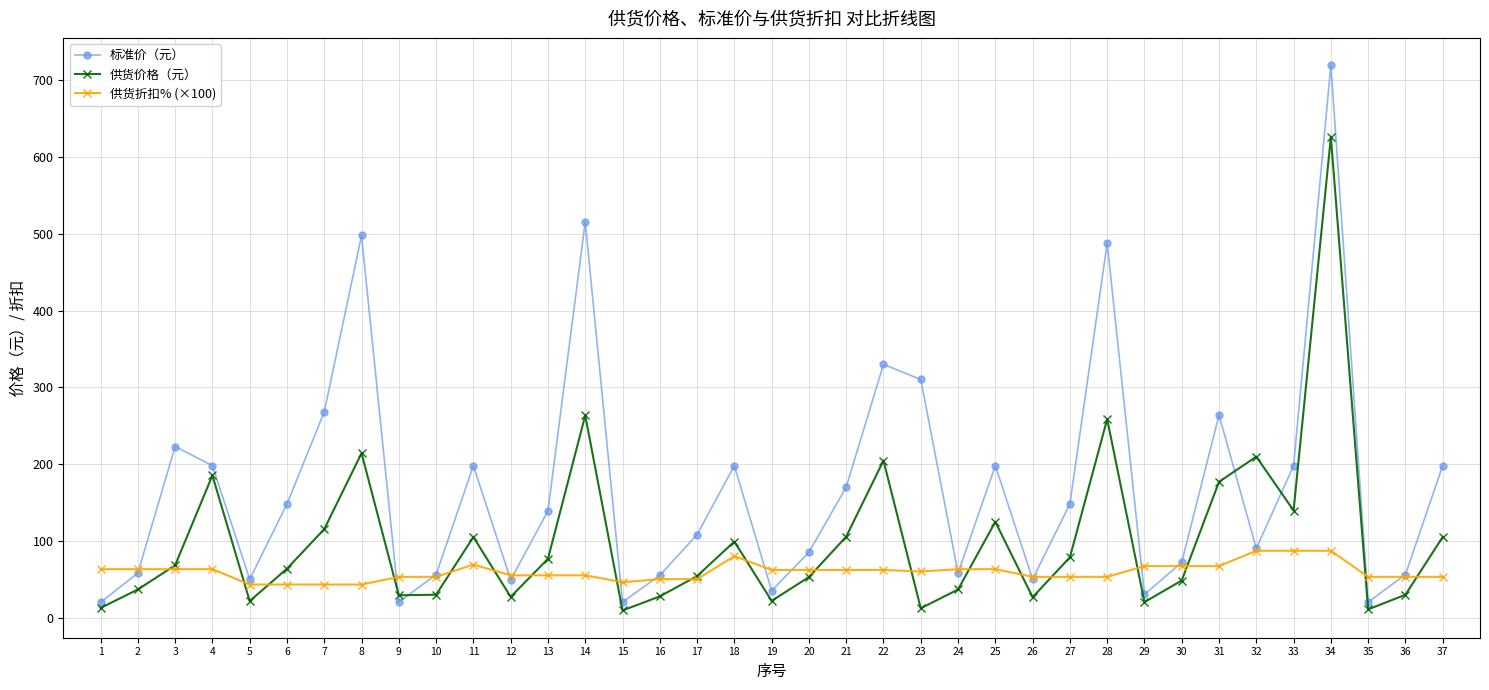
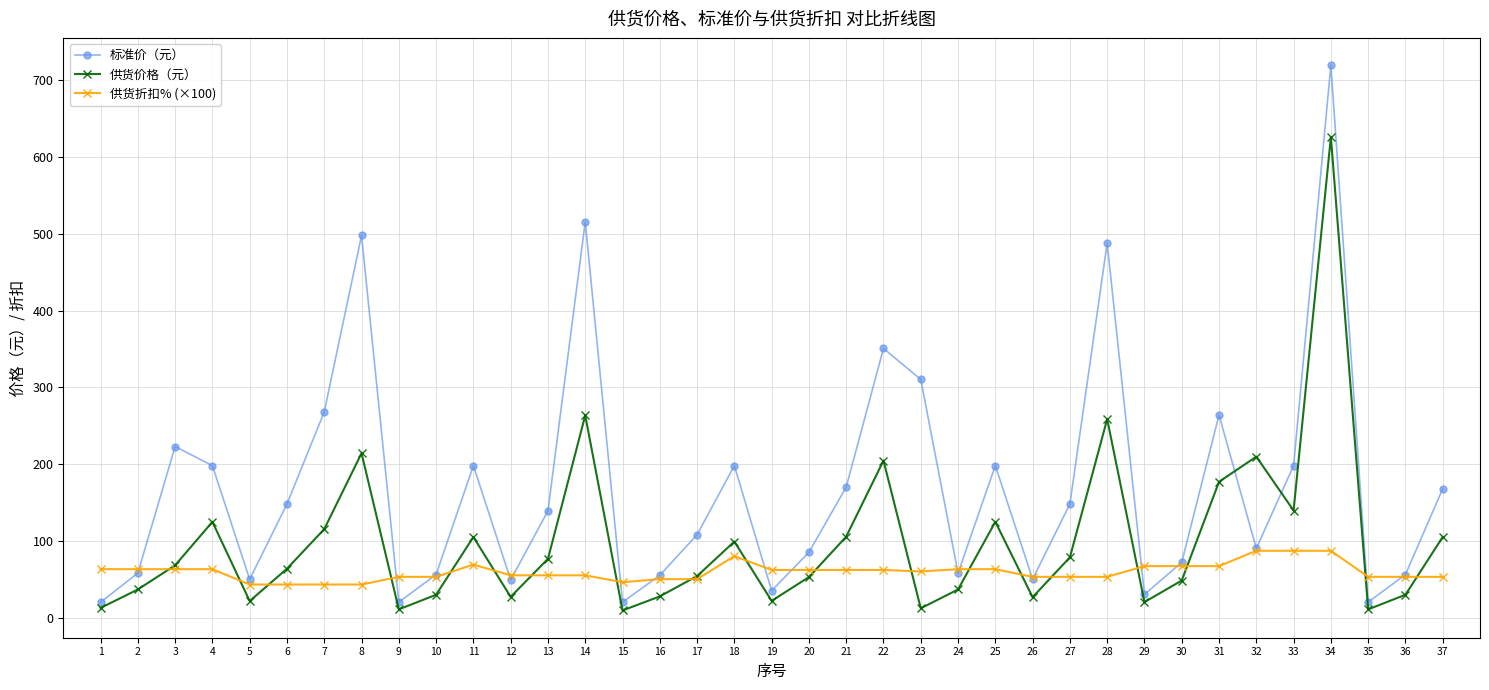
供货价格（元）, 4: 190 -> 120
供货价格（元）, 9: 30 -> 10
标准价（元）, 22: 330 -> 350
标准价（元）, 37: 200 -> 170
